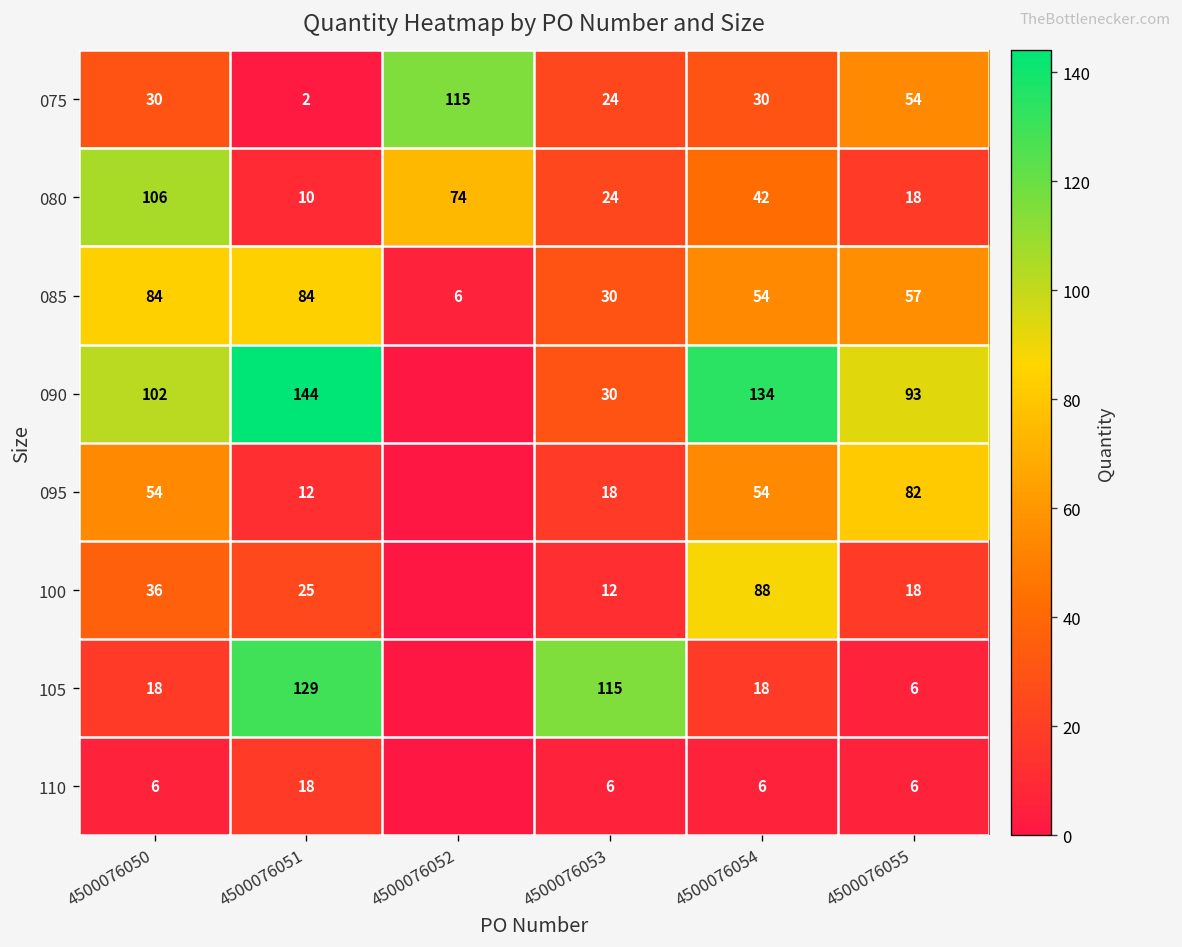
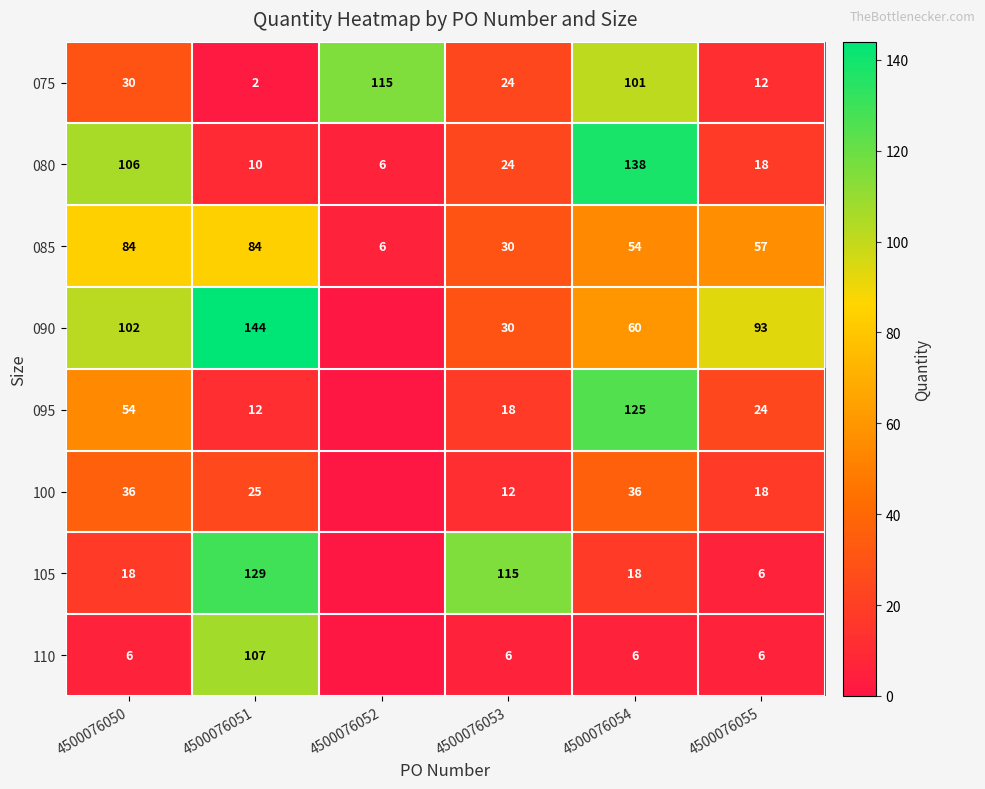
075, 4500076054: 30 -> 101
075, 4500076055: 54 -> 12
080, 4500076052: 74 -> 6
080, 4500076054: 42 -> 138
090, 4500076054: 134 -> 60
095, 4500076054: 54 -> 125
095, 4500076055: 82 -> 24
100, 4500076054: 88 -> 36
110, 4500076051: 18 -> 107
